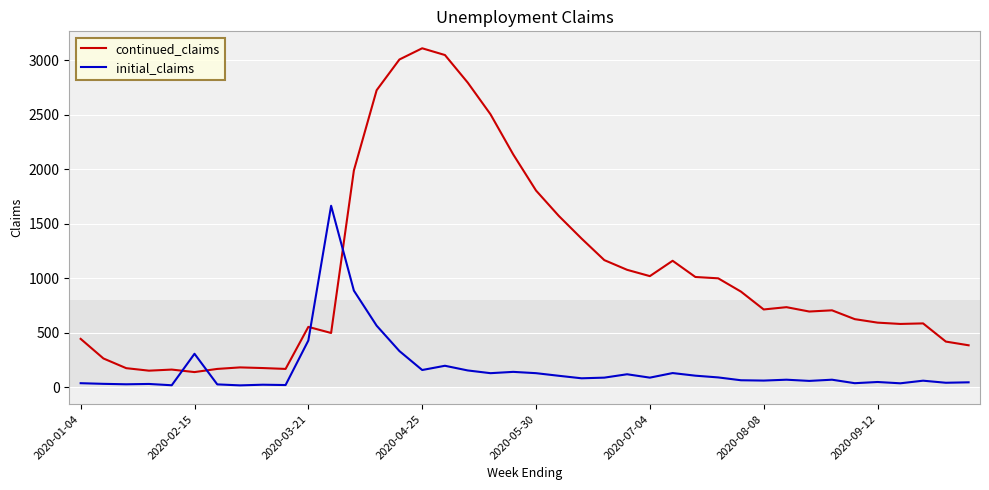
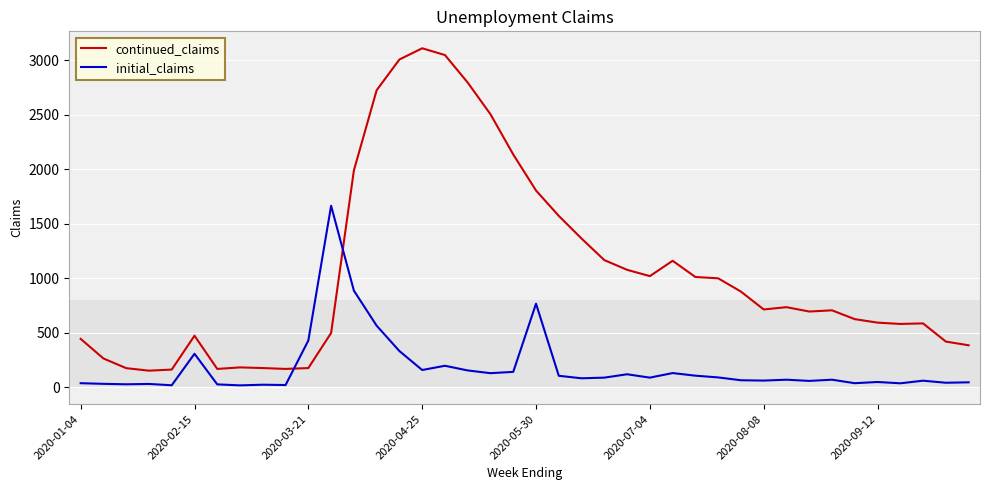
continued_claims, 2020-02-15: 140 -> 470
continued_claims, 2020-03-21: 550 -> 180
initial_claims, 2020-05-30: 130 -> 770
